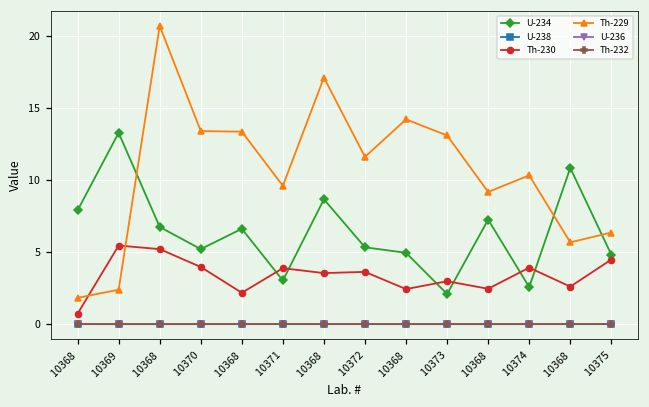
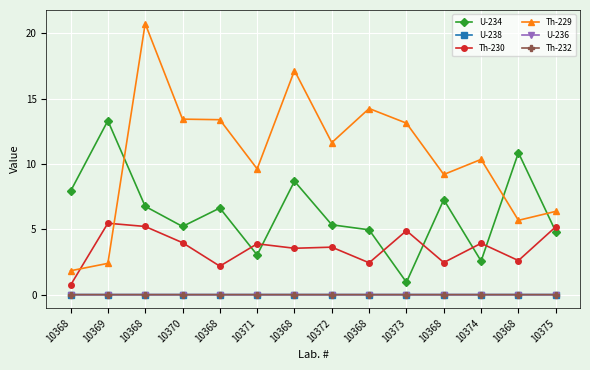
U-234, 10373: 2.1 -> 0.9
Th-230, 10373: 3.0 -> 4.9
Th-230, 10375: 4.5 -> 5.2
